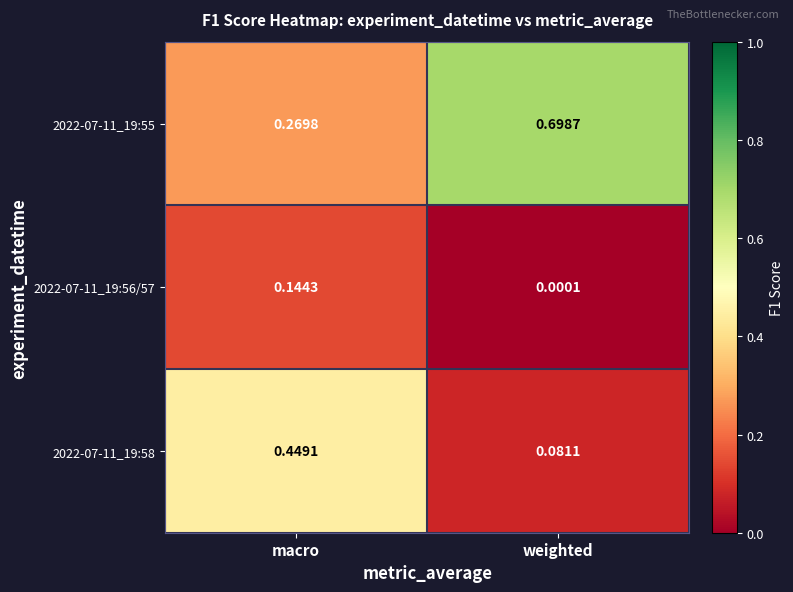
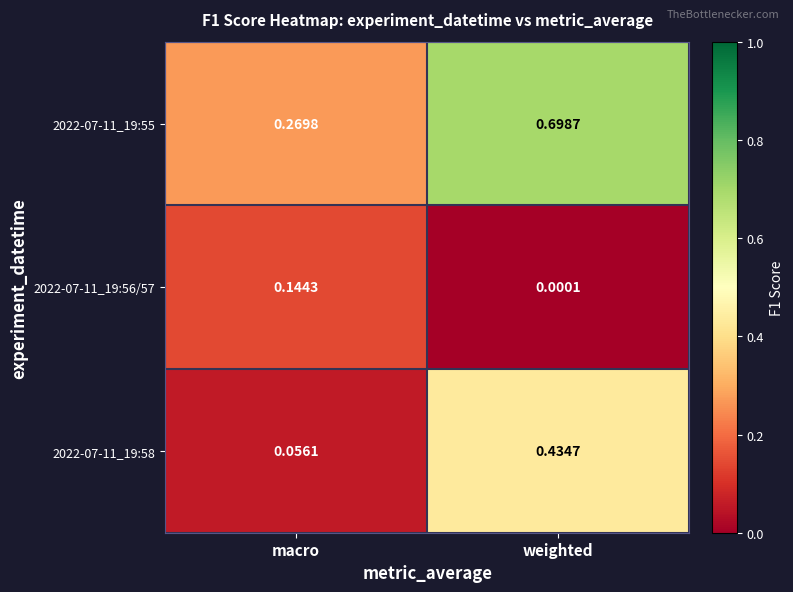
2022-07-11_19:58, macro: 0.4491 -> 0.0561
2022-07-11_19:58, weighted: 0.0811 -> 0.4347
